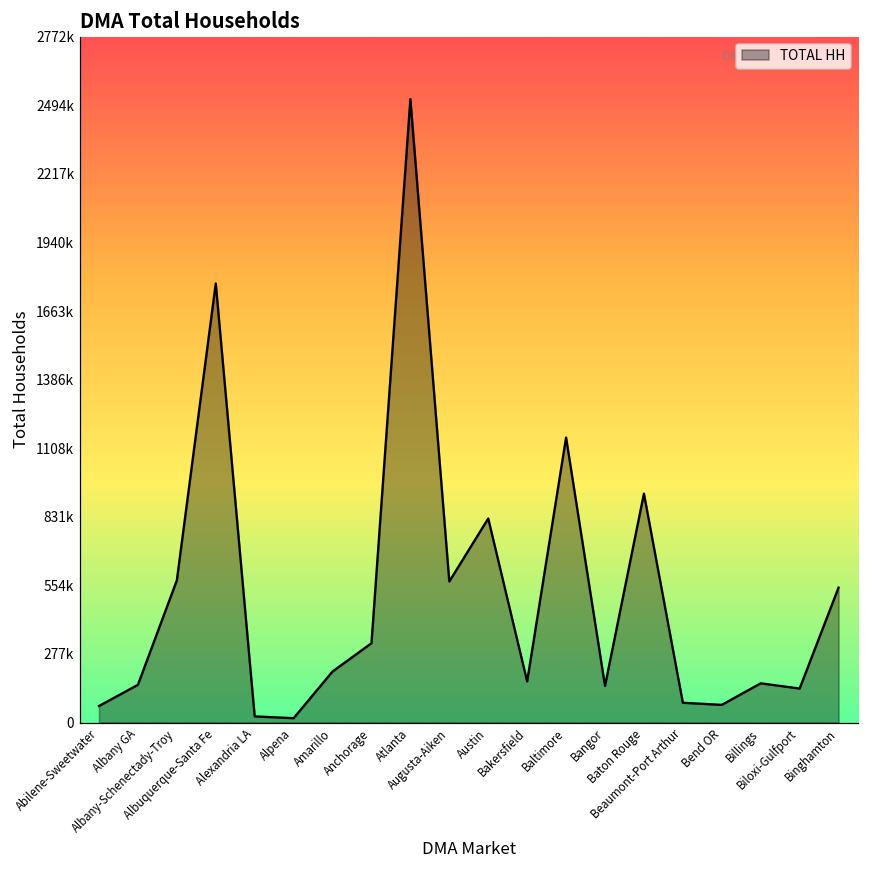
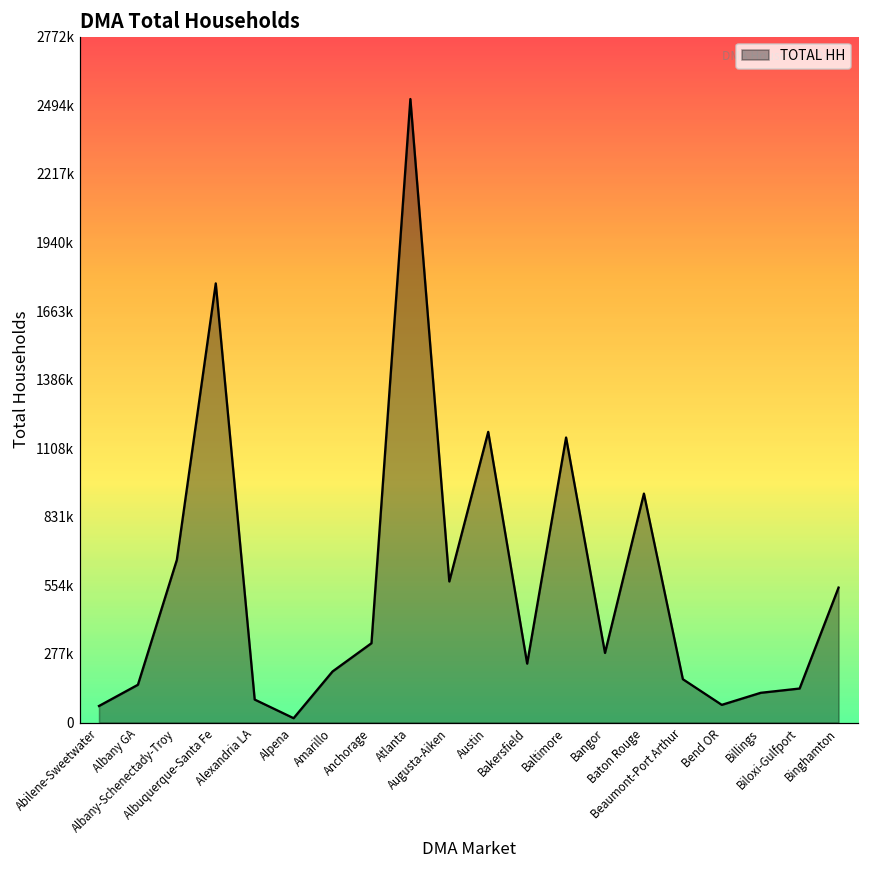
Albany-Schenectady-Troy: 570000 -> 660000
Alexandria LA: 20000 -> 90000
Austin: 820000 -> 1170000
Bakersfield: 170000 -> 240000
Bangor: 150000 -> 280000
Beaumont-Port Arthur: 80000 -> 180000
Billings: 160000 -> 120000
